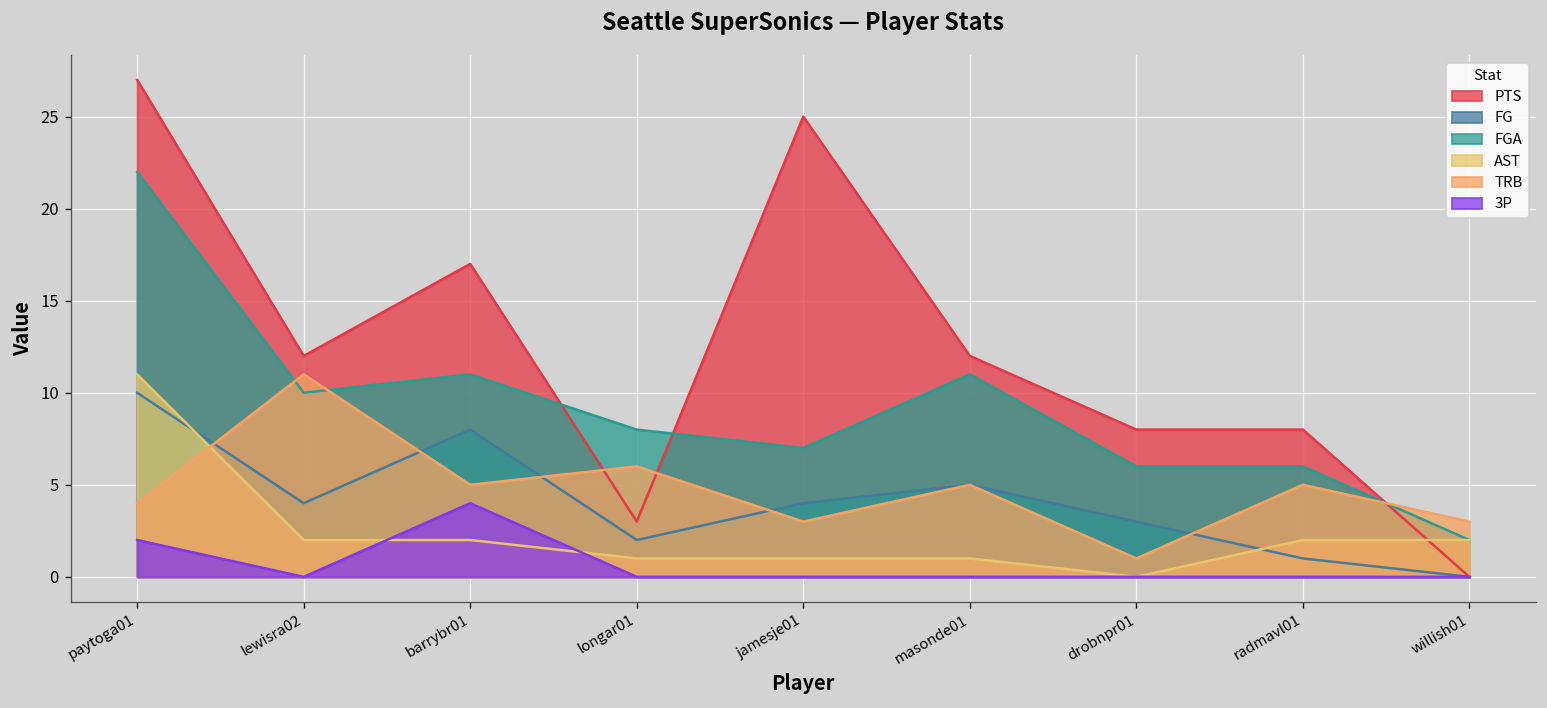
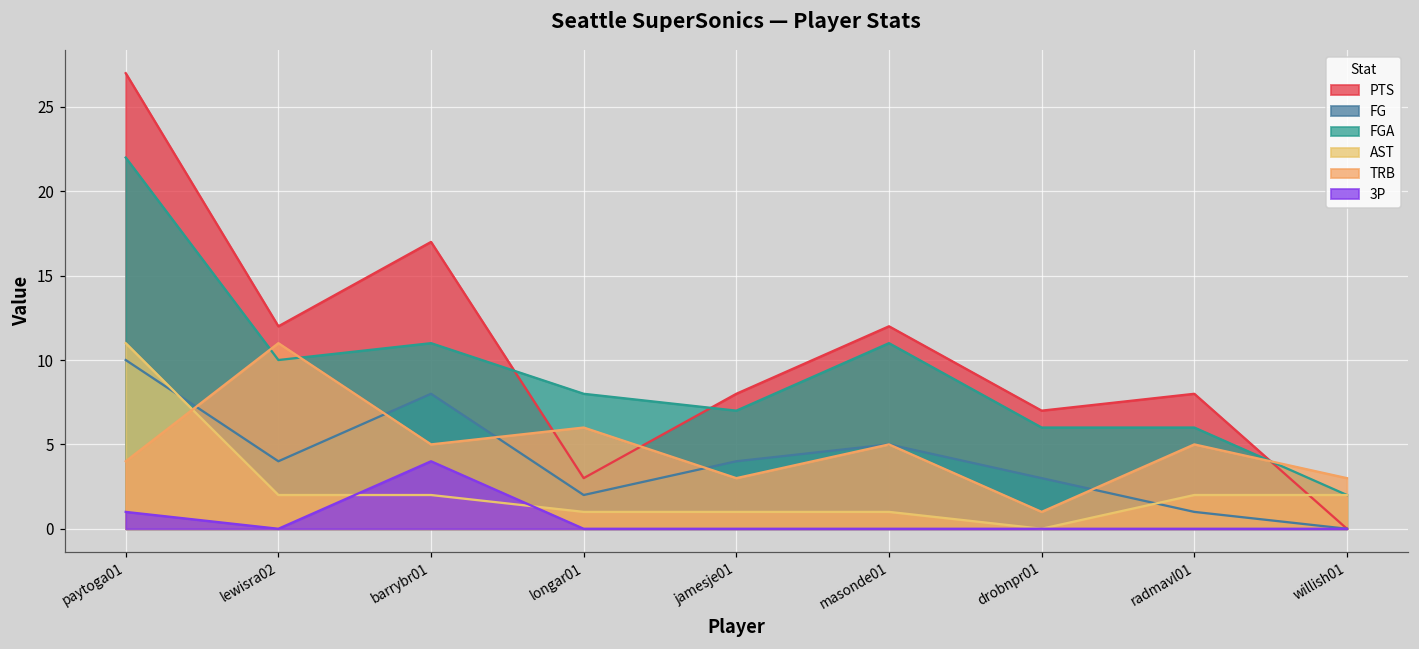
3P, paytoga01: 2 -> 1
PTS, jamesje01: 25 -> 8
PTS, drobnpr01: 8 -> 7
